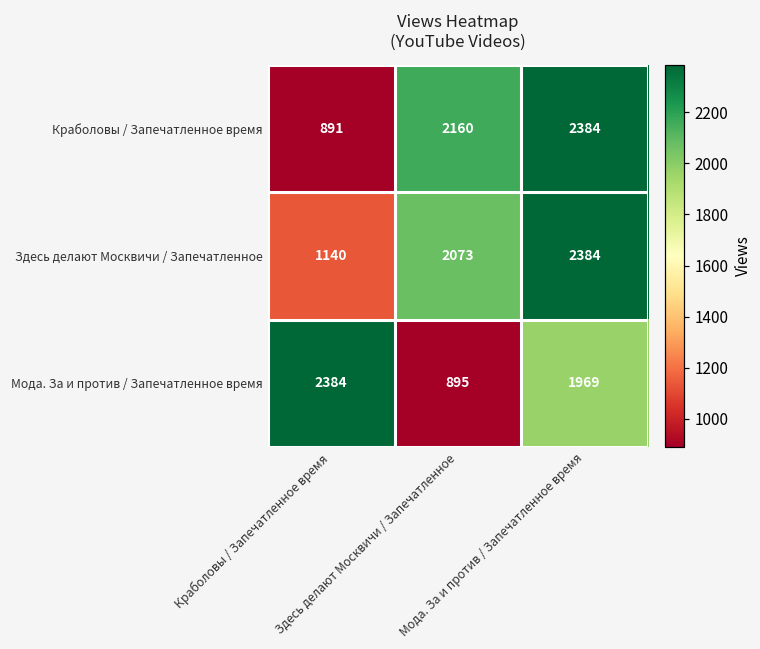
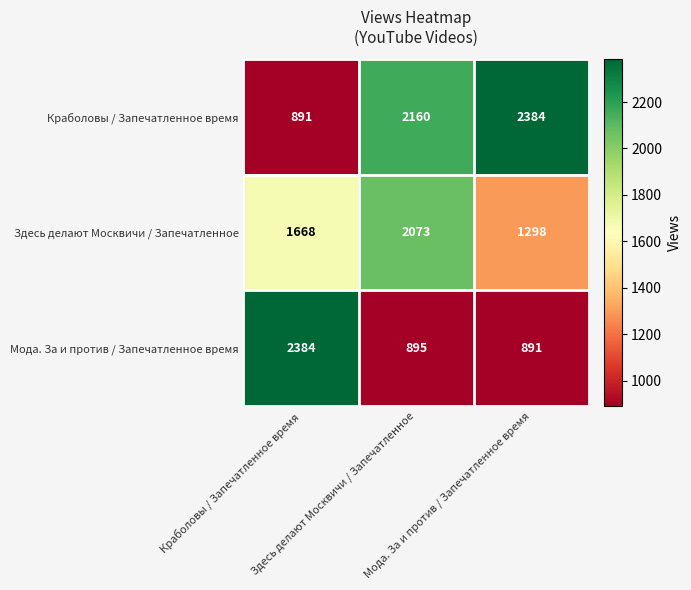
Здесь делают Москвичи / Запечатленное, Краболовы / Запечатленное время: 1140 -> 1668
Здесь делают Москвичи / Запечатленное, Мода. За и против / Запечатленное время: 2384 -> 1298
Мода. За и против / Запечатленное время, Мода. За и против / Запечатленное время: 1969 -> 891
